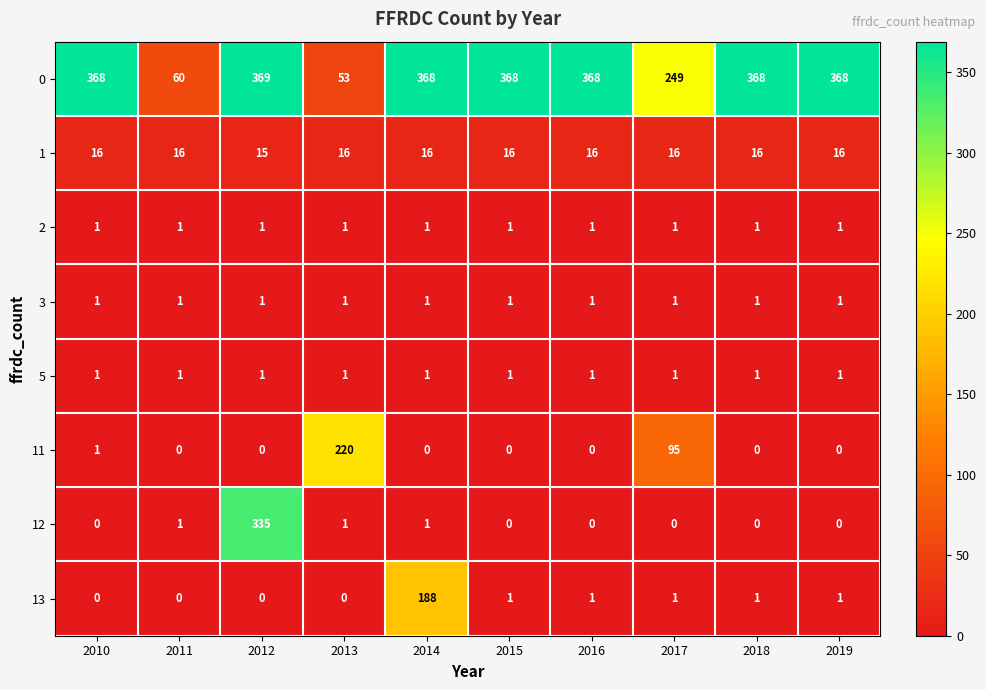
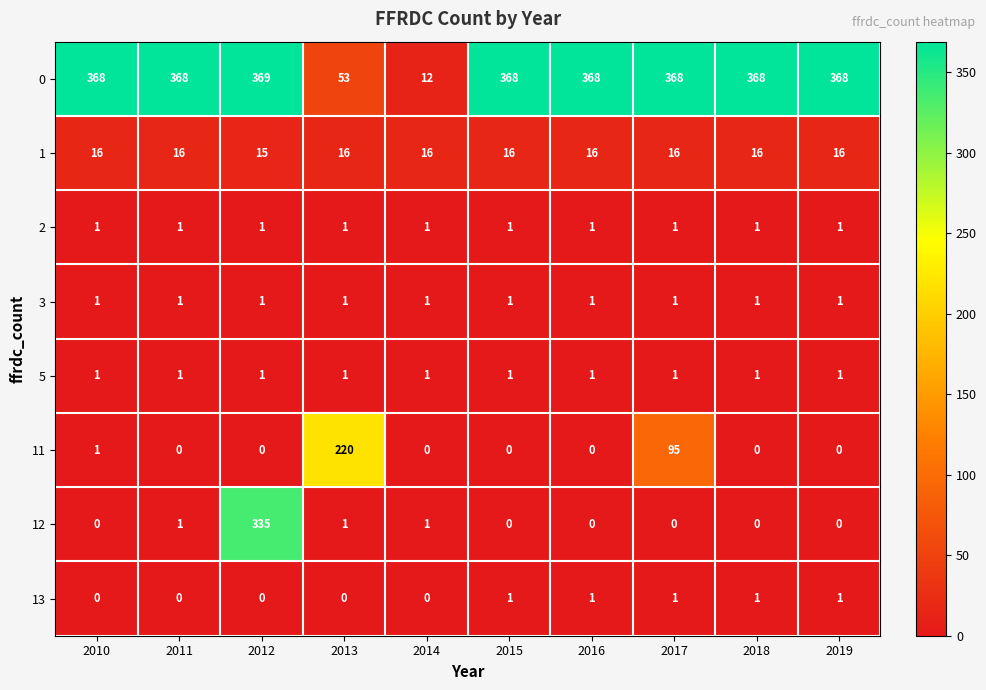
0, 2011: 60 -> 368
0, 2014: 368 -> 12
0, 2017: 249 -> 368
13, 2014: 188 -> 0
